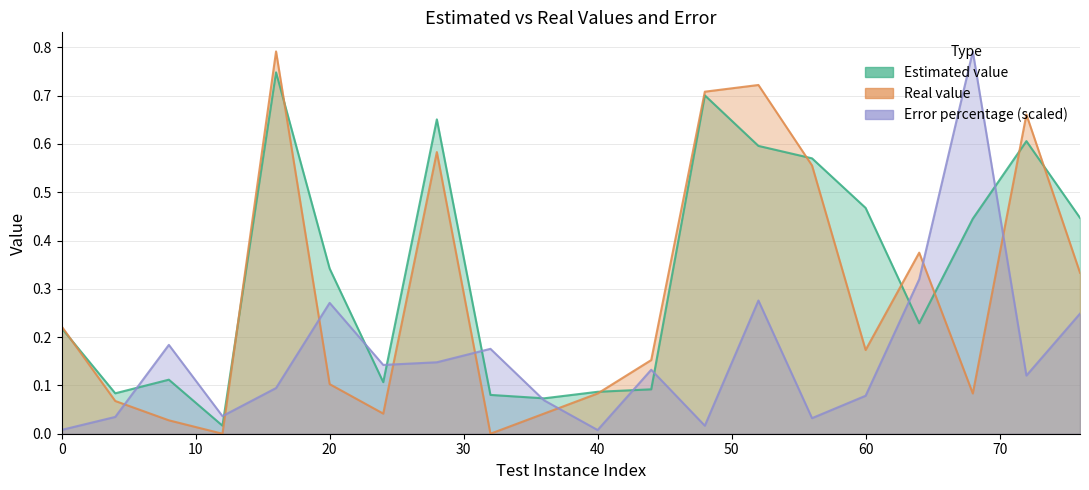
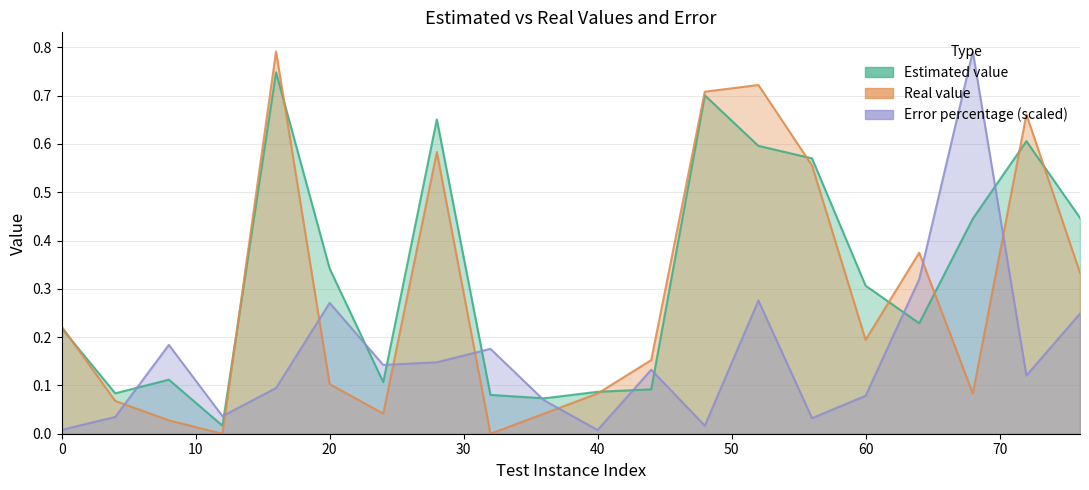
Estimated value, 60: 0.47 -> 0.31
Real value, 60: 0.17 -> 0.19
